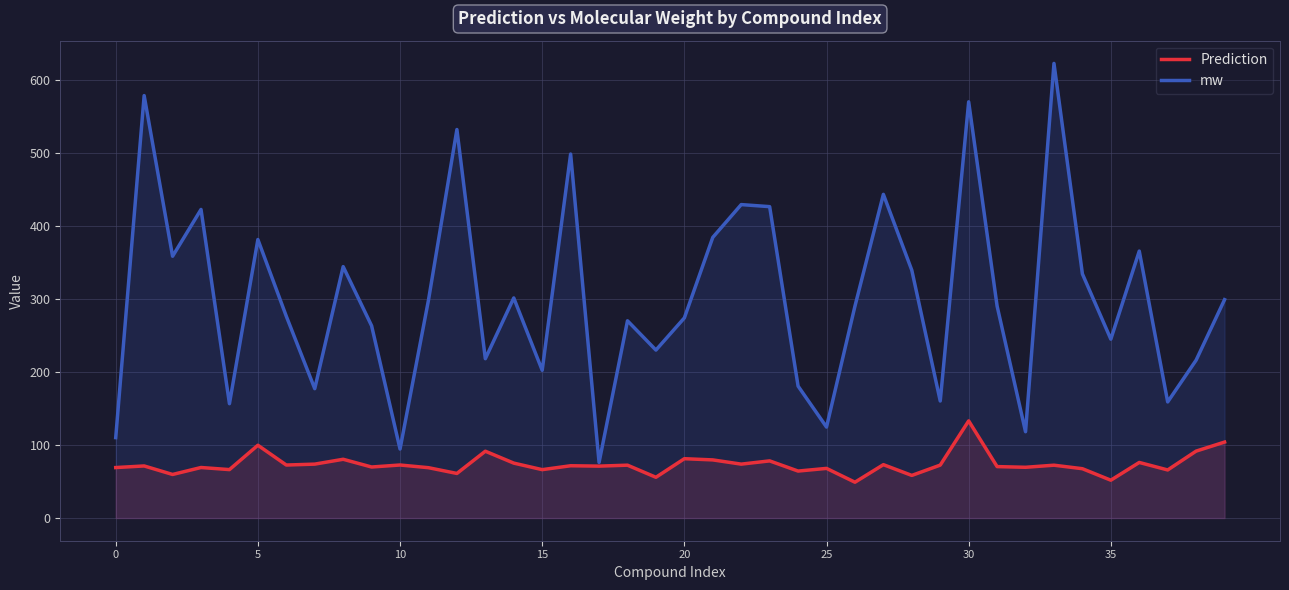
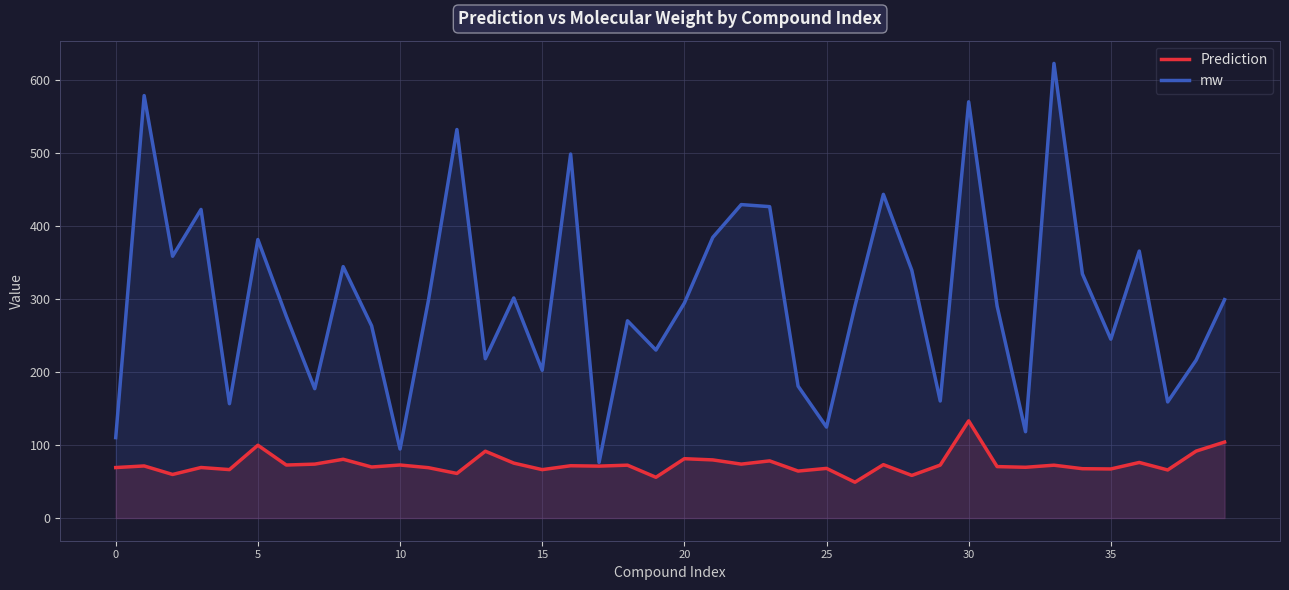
mw, 20: 270 -> 290
Prediction, 35: 50 -> 70
